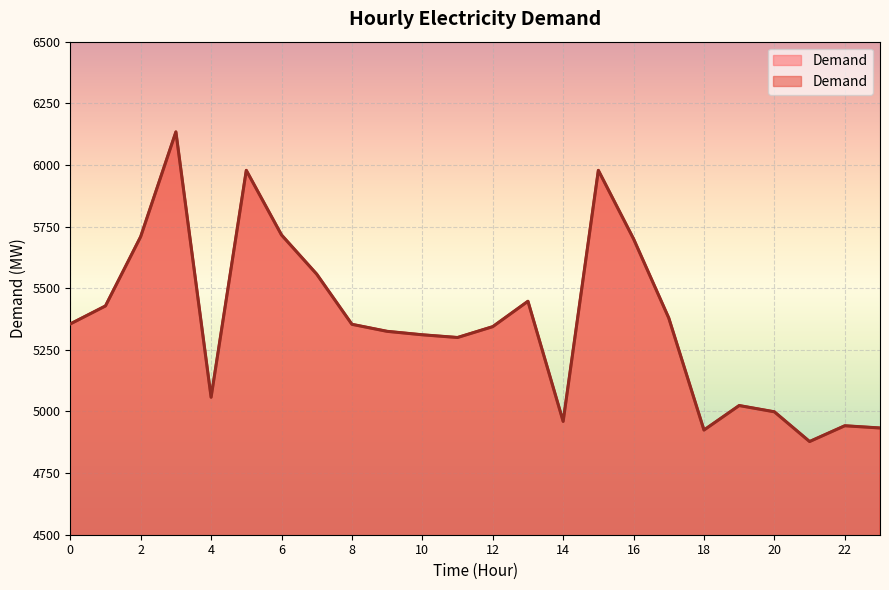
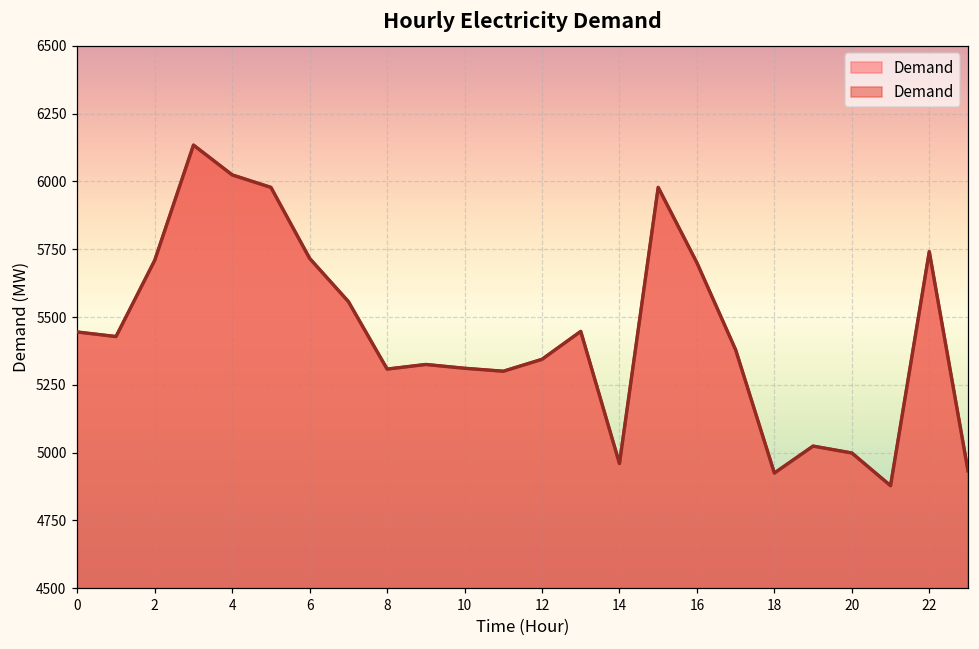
0: 5360 -> 5440
4: 5060 -> 6020
8: 5350 -> 5310
22: 4940 -> 5740
